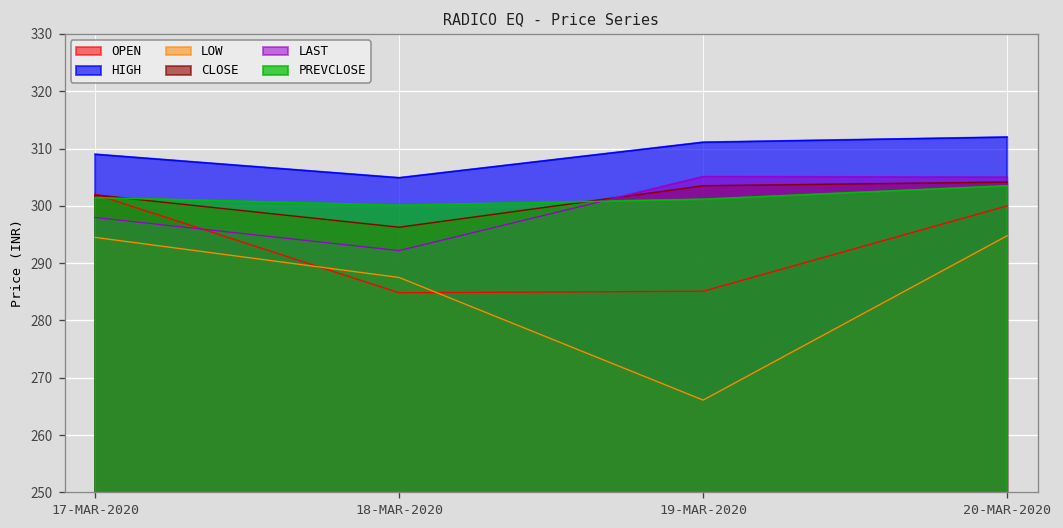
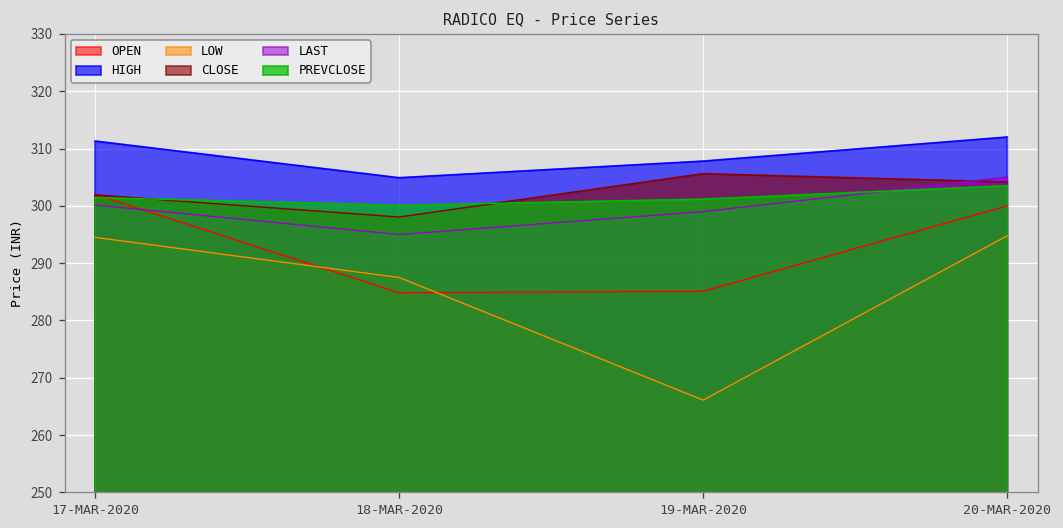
HIGH, 17-MAR-2020: 309 -> 311
LAST, 17-MAR-2020: 298 -> 300
CLOSE, 18-MAR-2020: 296 -> 298
LAST, 18-MAR-2020: 292 -> 295
HIGH, 19-MAR-2020: 311 -> 308
CLOSE, 19-MAR-2020: 304 -> 306
LAST, 19-MAR-2020: 305 -> 299
